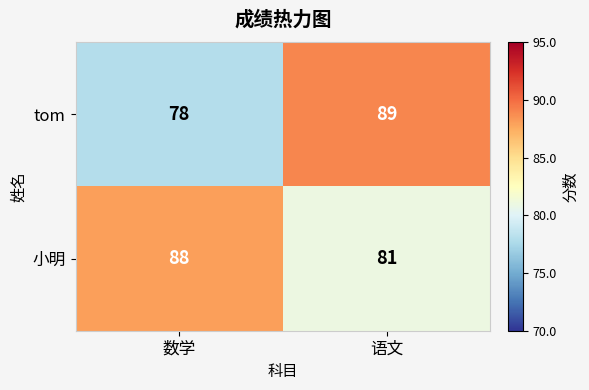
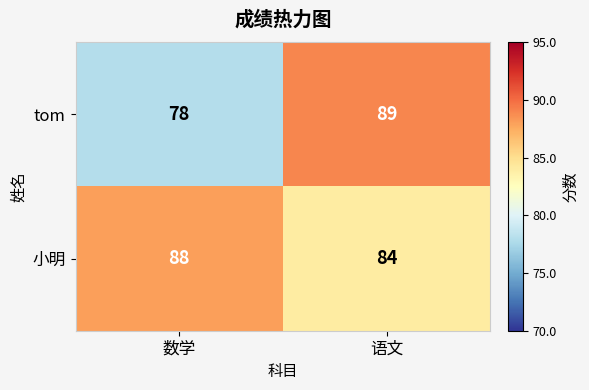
小明, 语文: 81 -> 84
